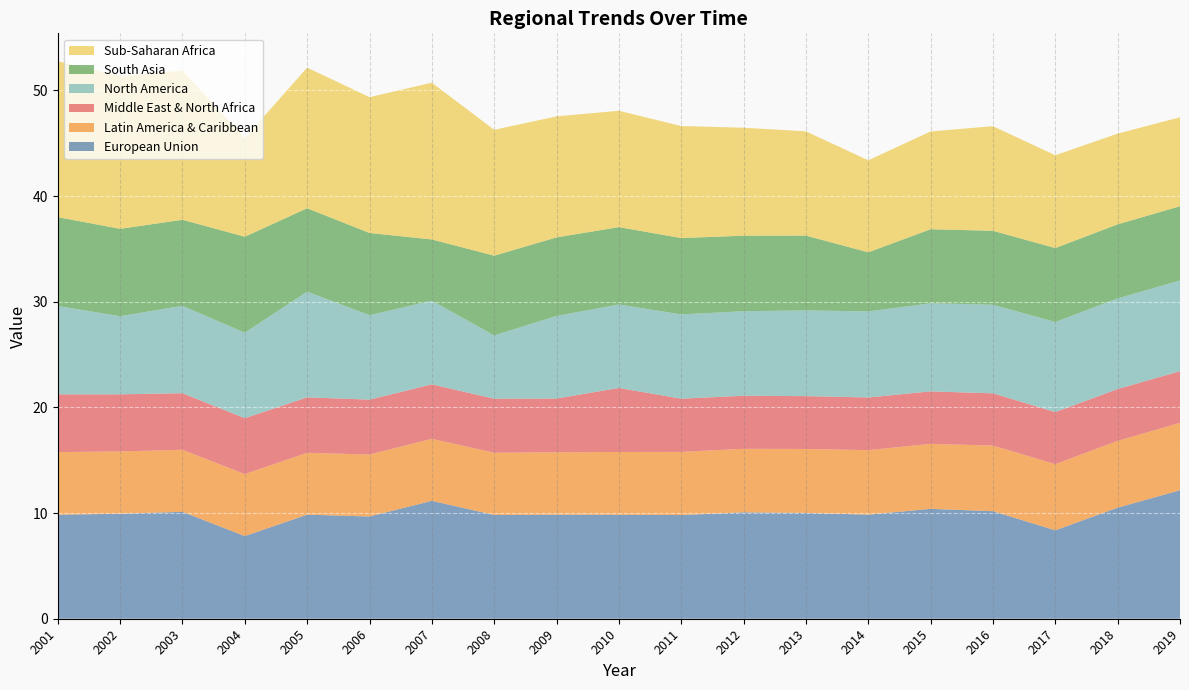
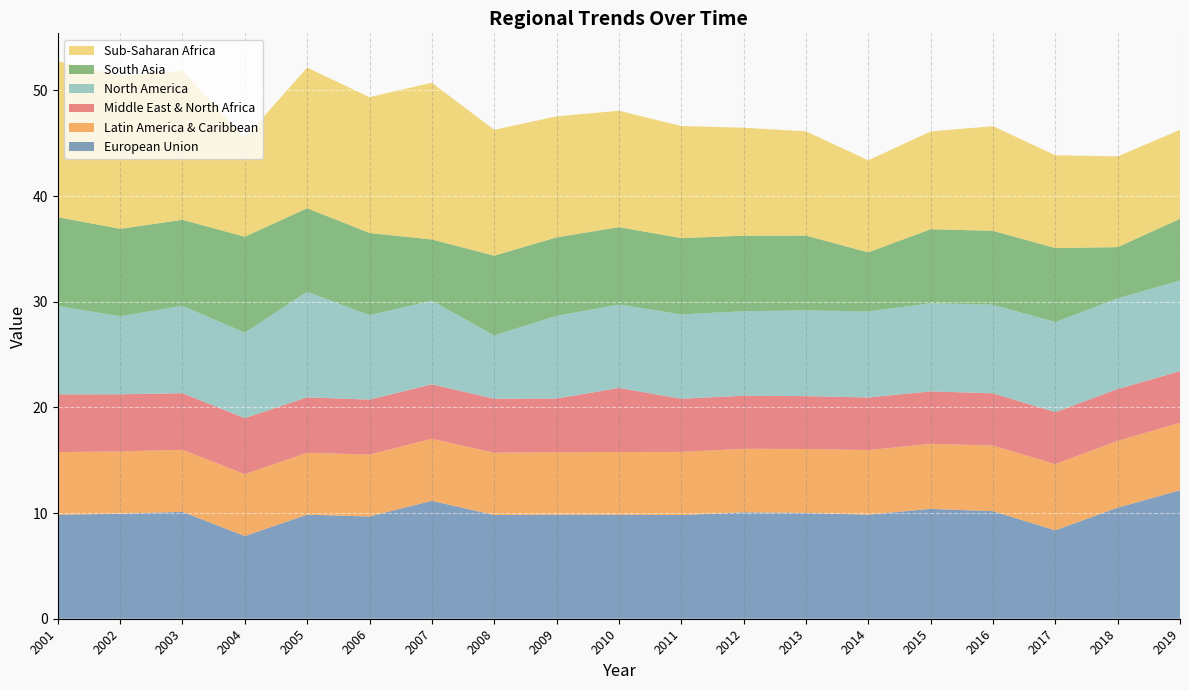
South Asia, 2018: 7.0 -> 4.9
South Asia, 2019: 7.0 -> 5.8
